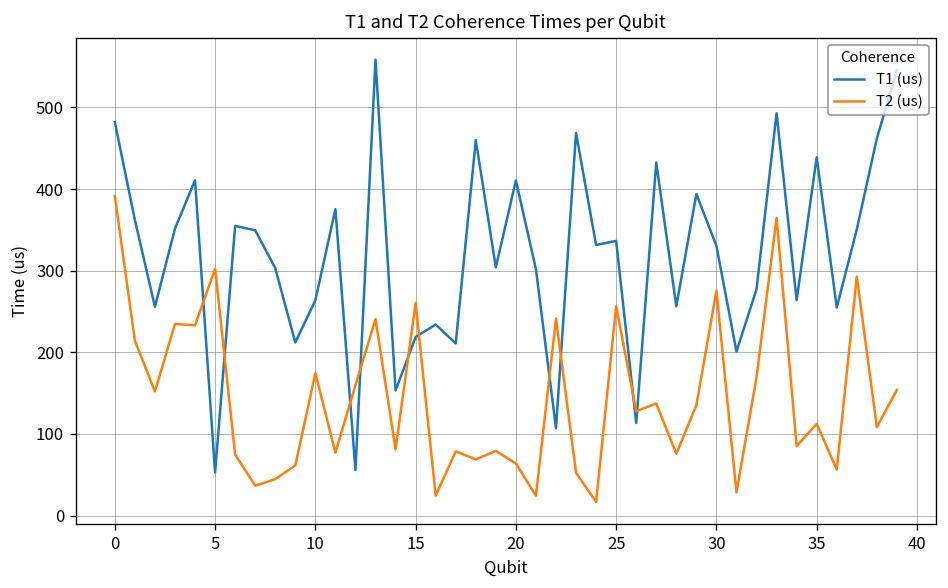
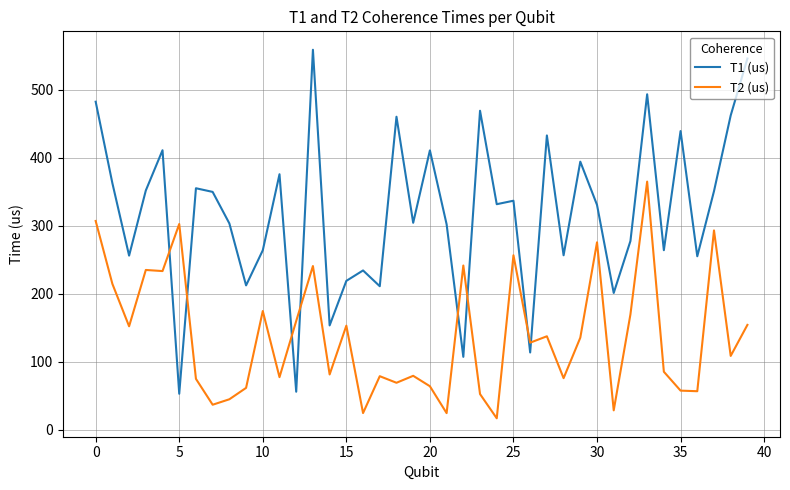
T2 (us), 0: 390 -> 310
T2 (us), 15: 260 -> 150
T2 (us), 35: 110 -> 60
